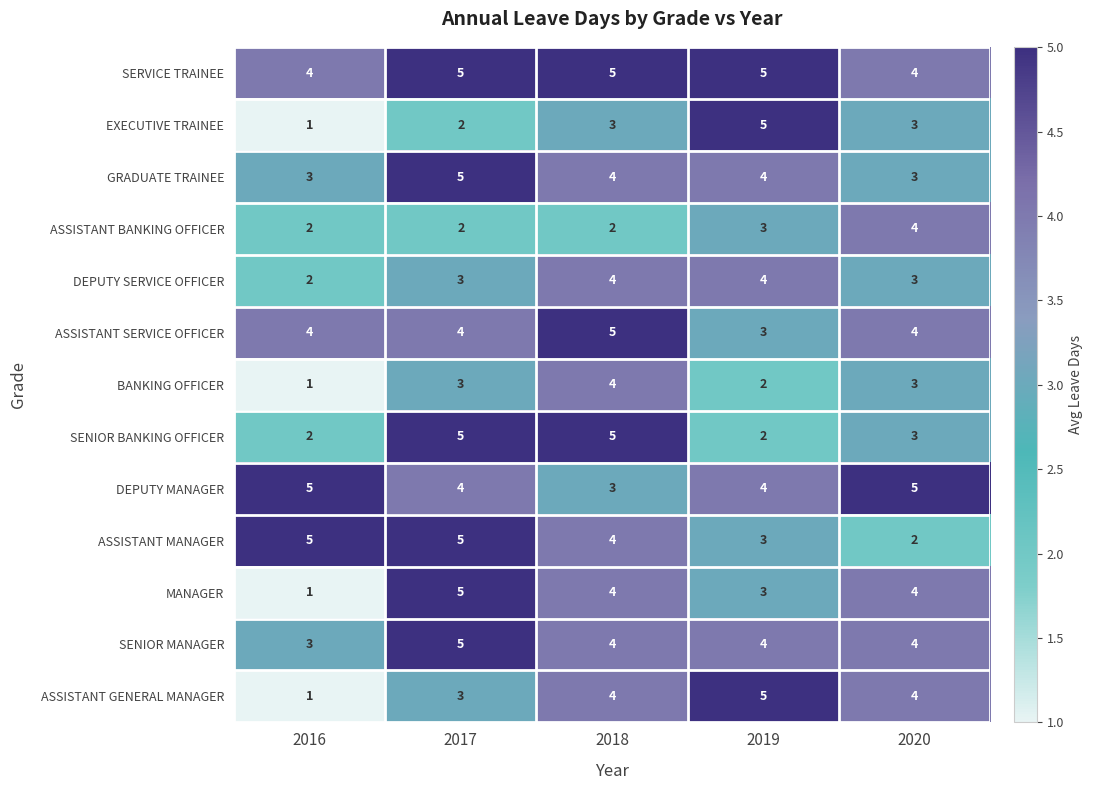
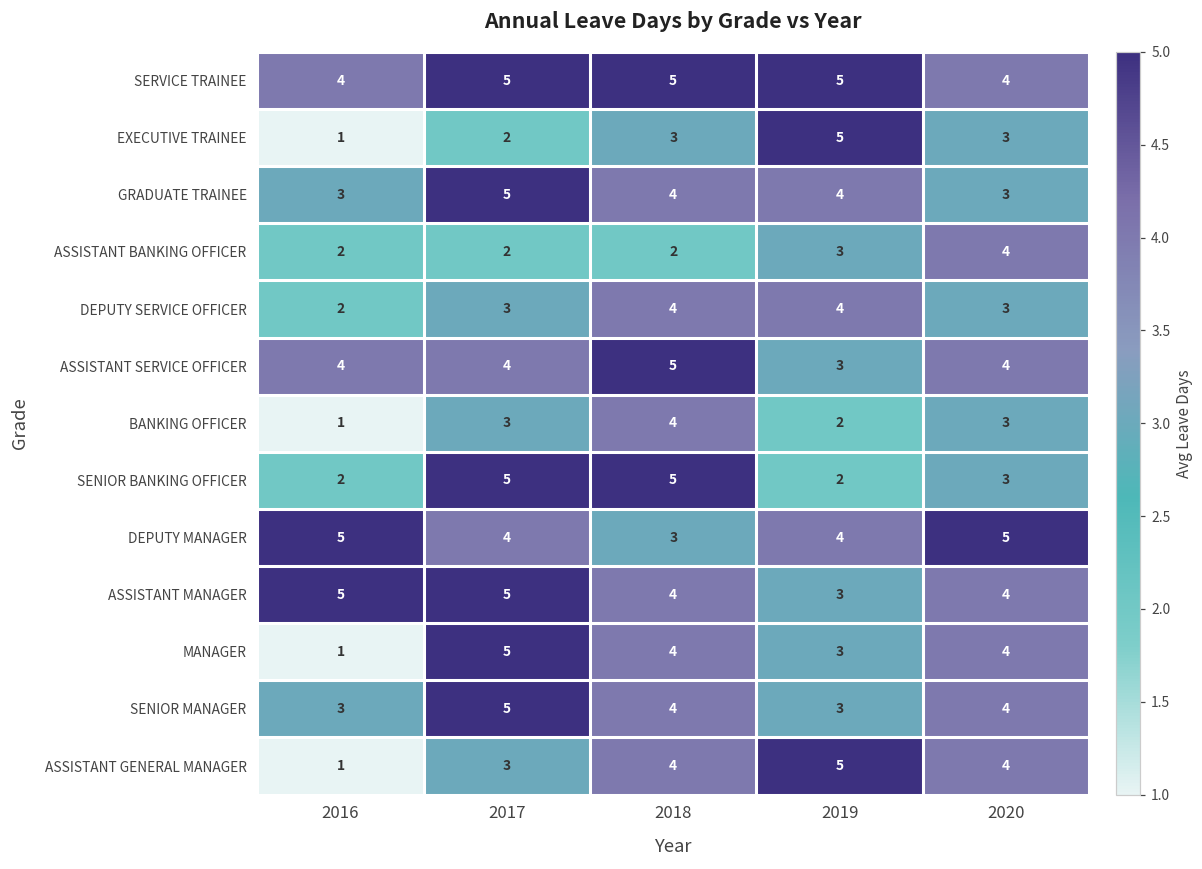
ASSISTANT MANAGER, 2020: 2 -> 4
SENIOR MANAGER, 2019: 4 -> 3
